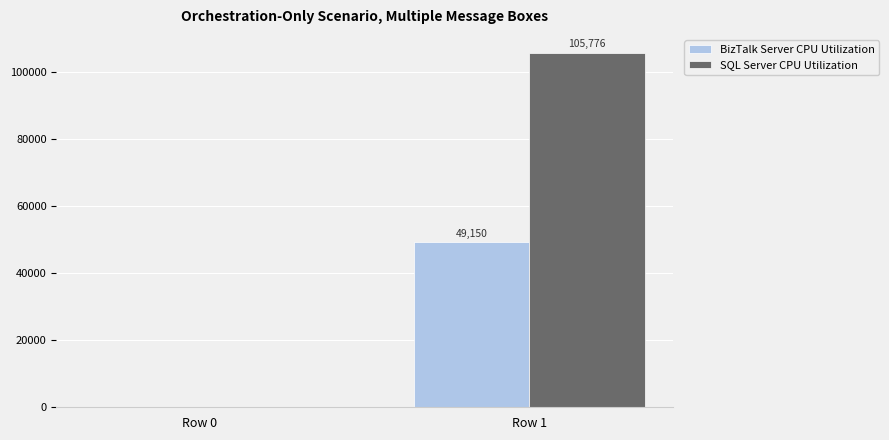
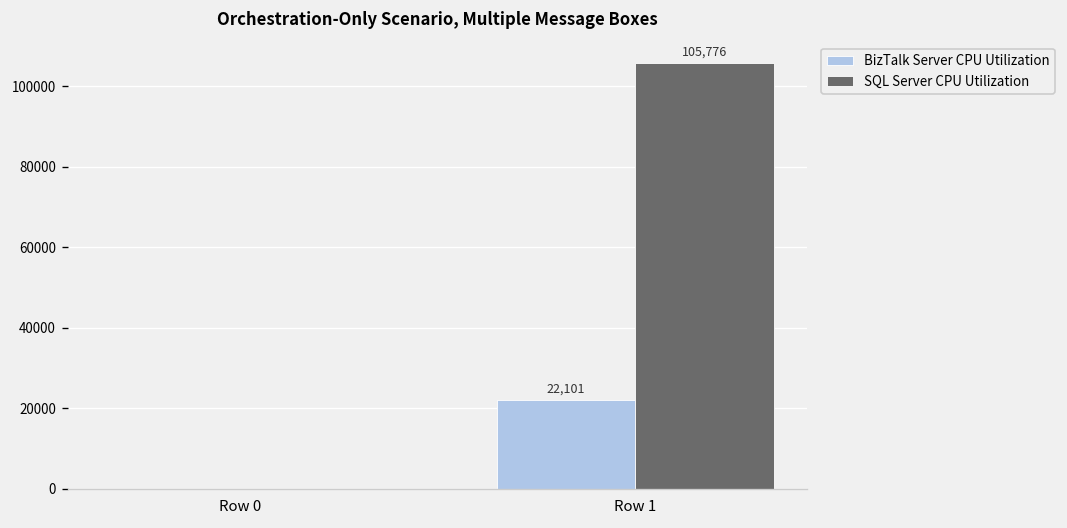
BizTalk Server CPU Utilization, Row 1: 49,150 -> 22,101
